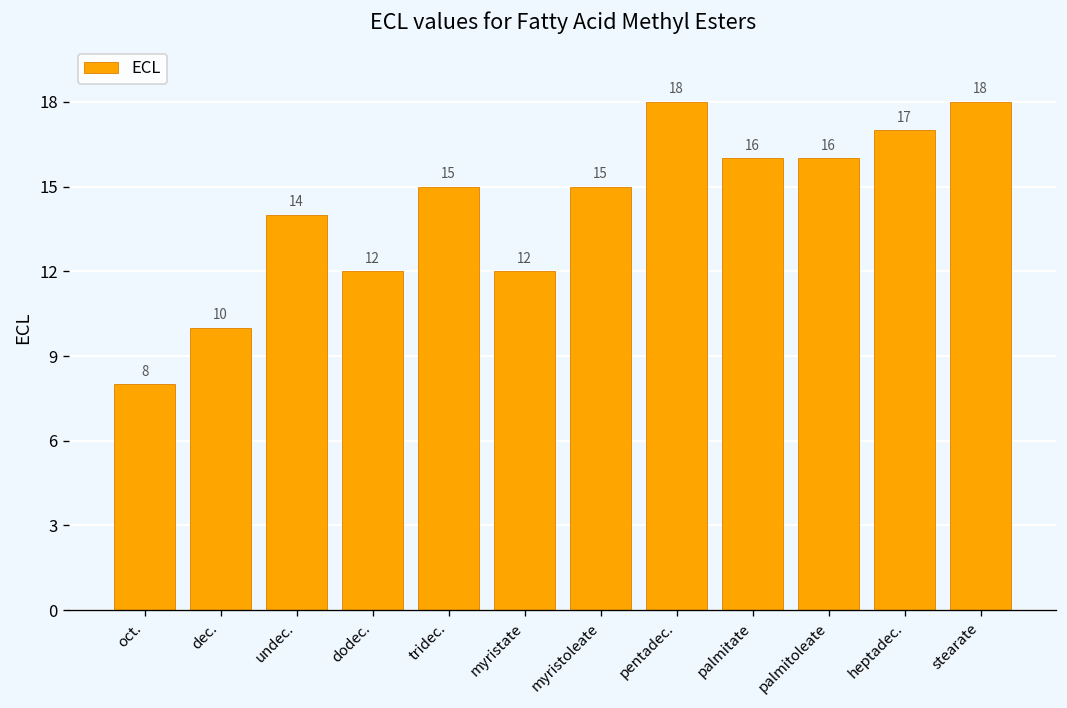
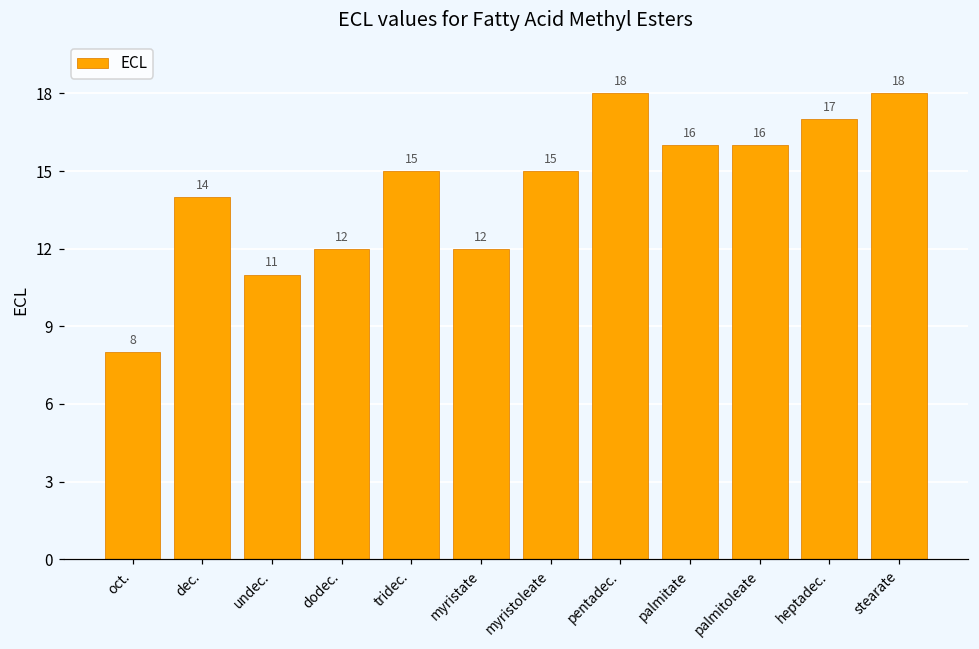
dec.: 10 -> 14
undec.: 14 -> 11
